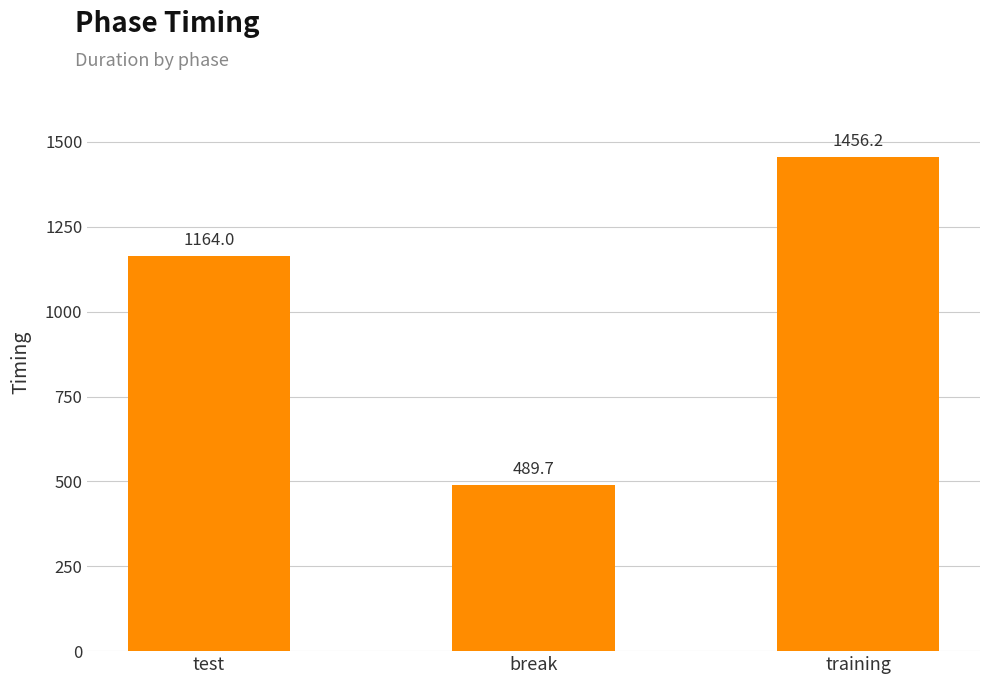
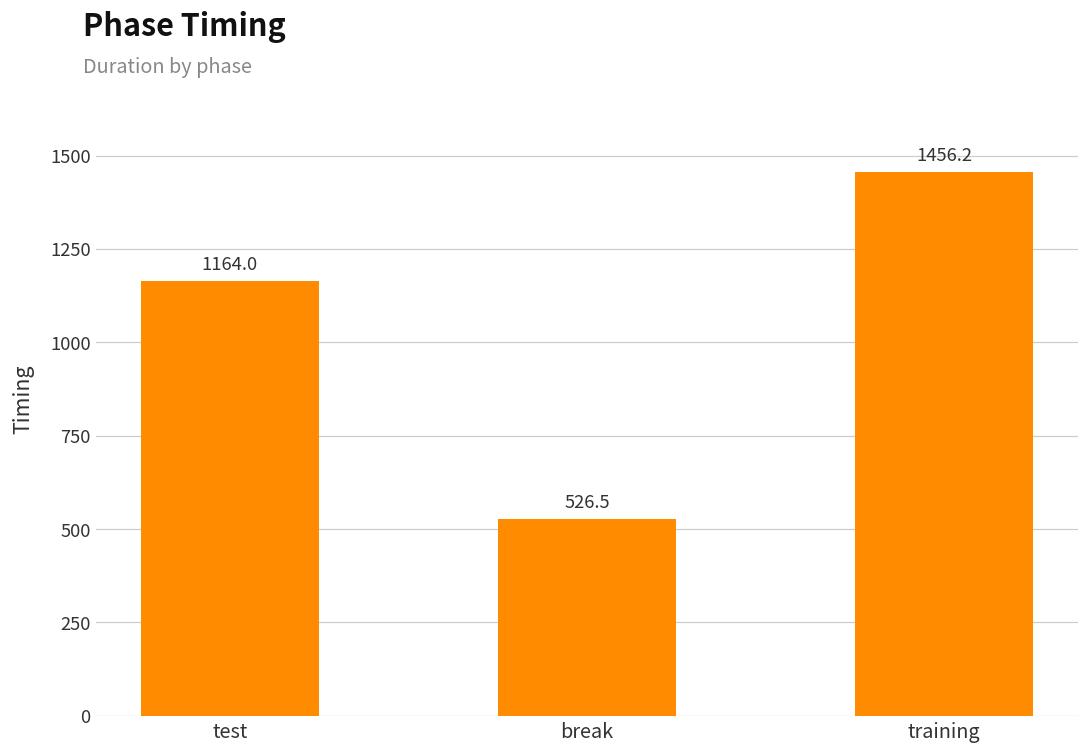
break: 489.7 -> 526.5
